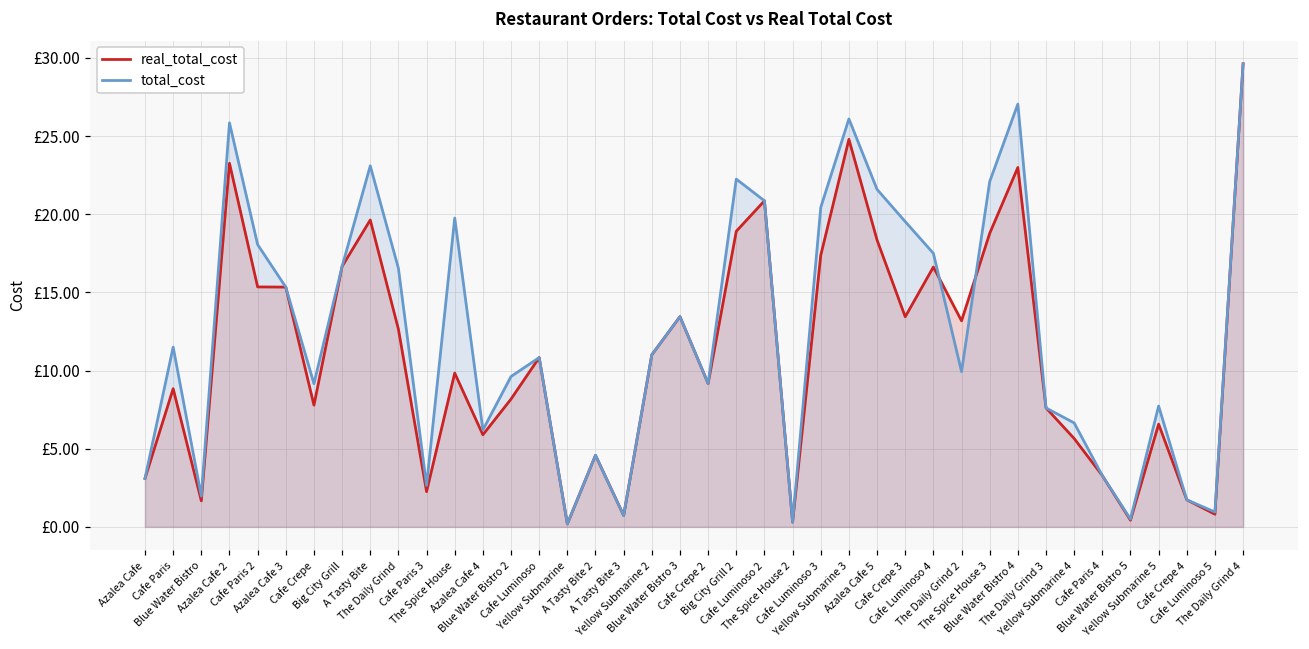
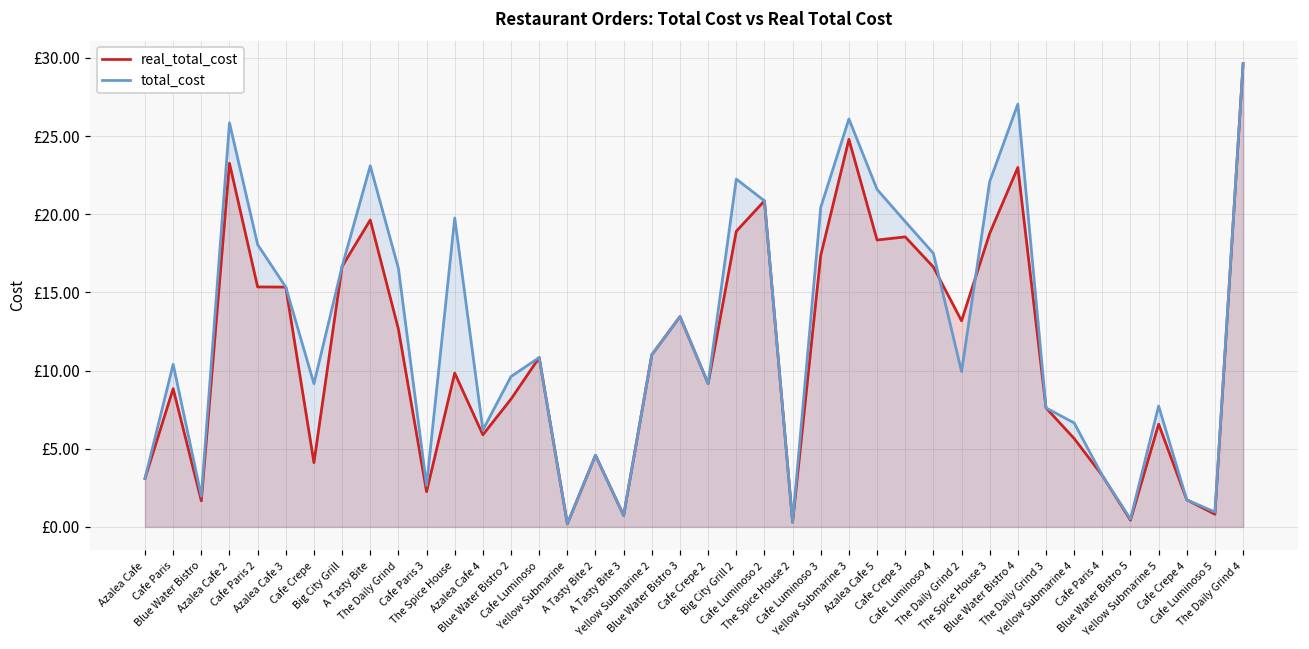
total_cost, Cafe Paris: £11.5 -> £10.4
real_total_cost, Cafe Crepe: £7.8 -> £4.1
real_total_cost, Cafe Crepe 3: £13.4 -> £18.6
